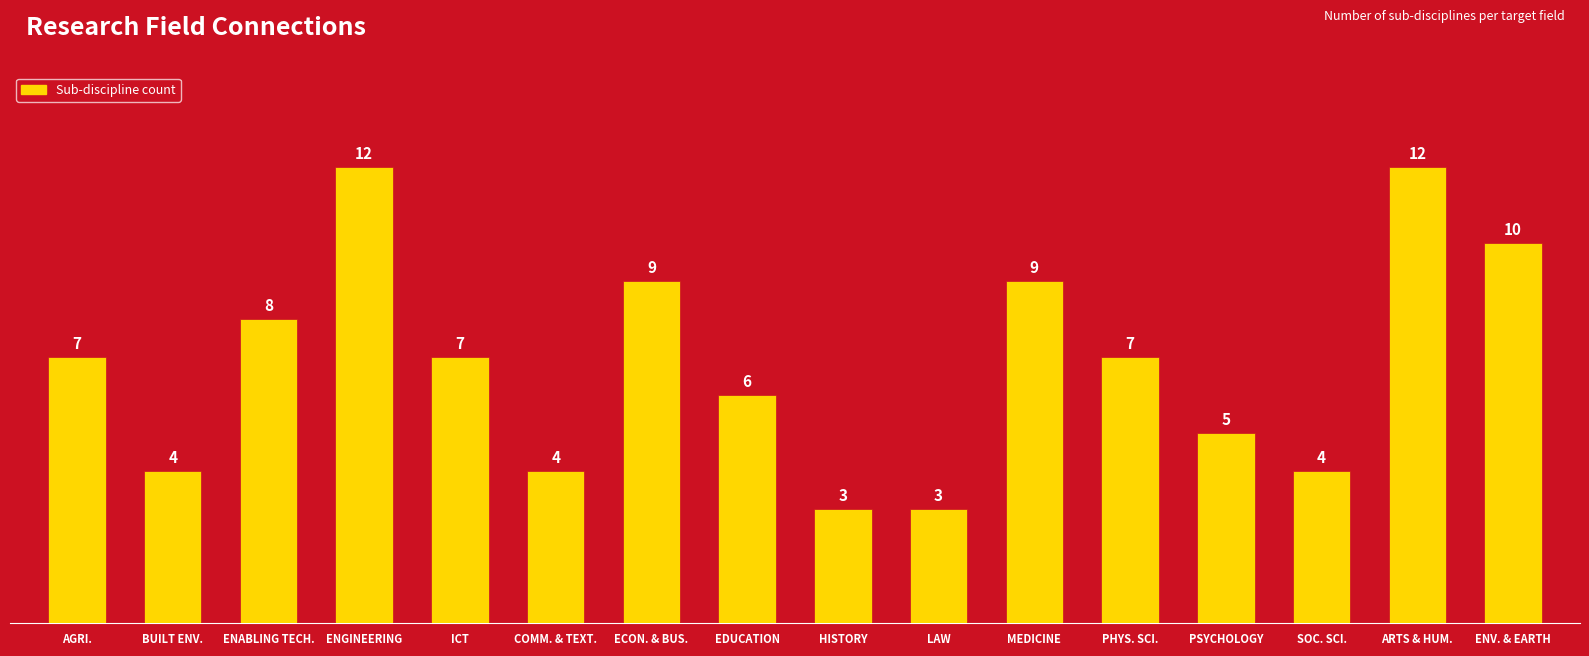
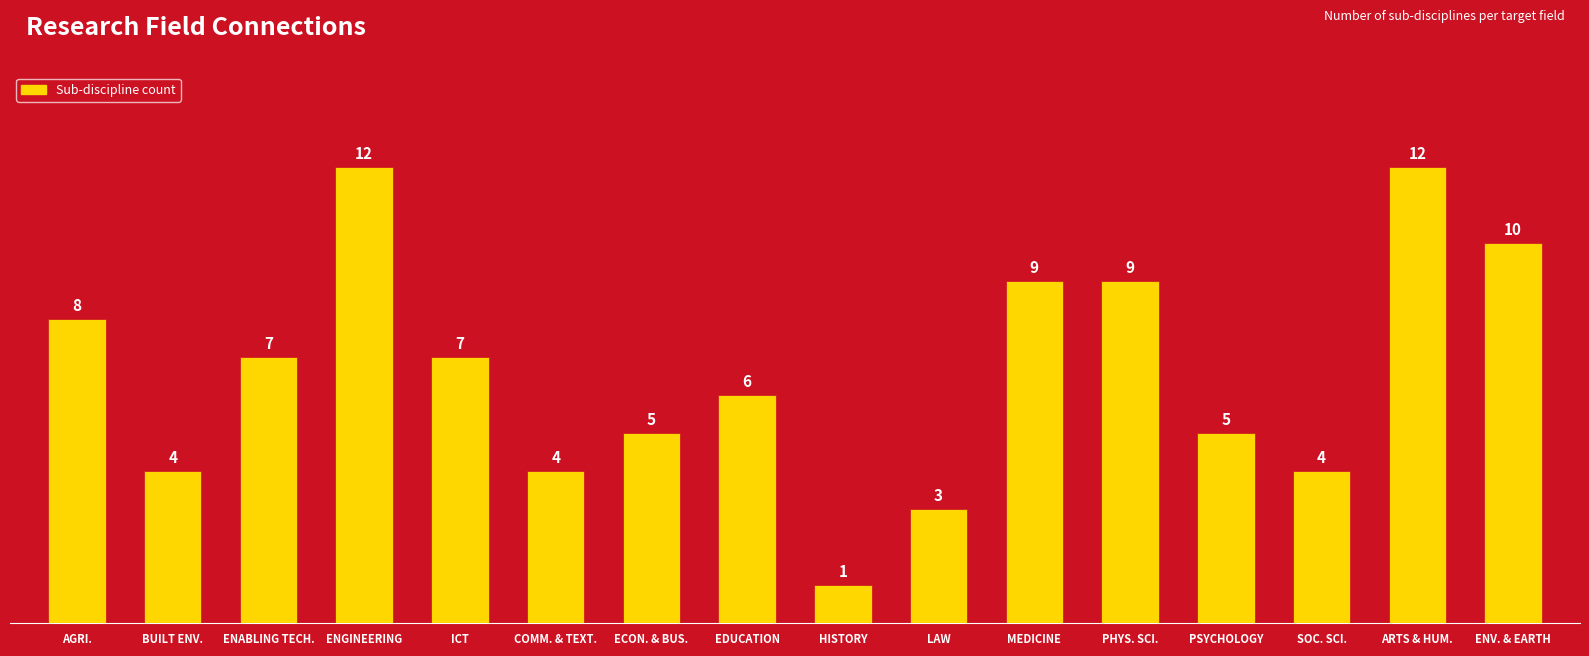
AGRI.: 7 -> 8
ENABLING TECH.: 8 -> 7
ECON. & BUS.: 9 -> 5
HISTORY: 3 -> 1
PHYS. SCI.: 7 -> 9
